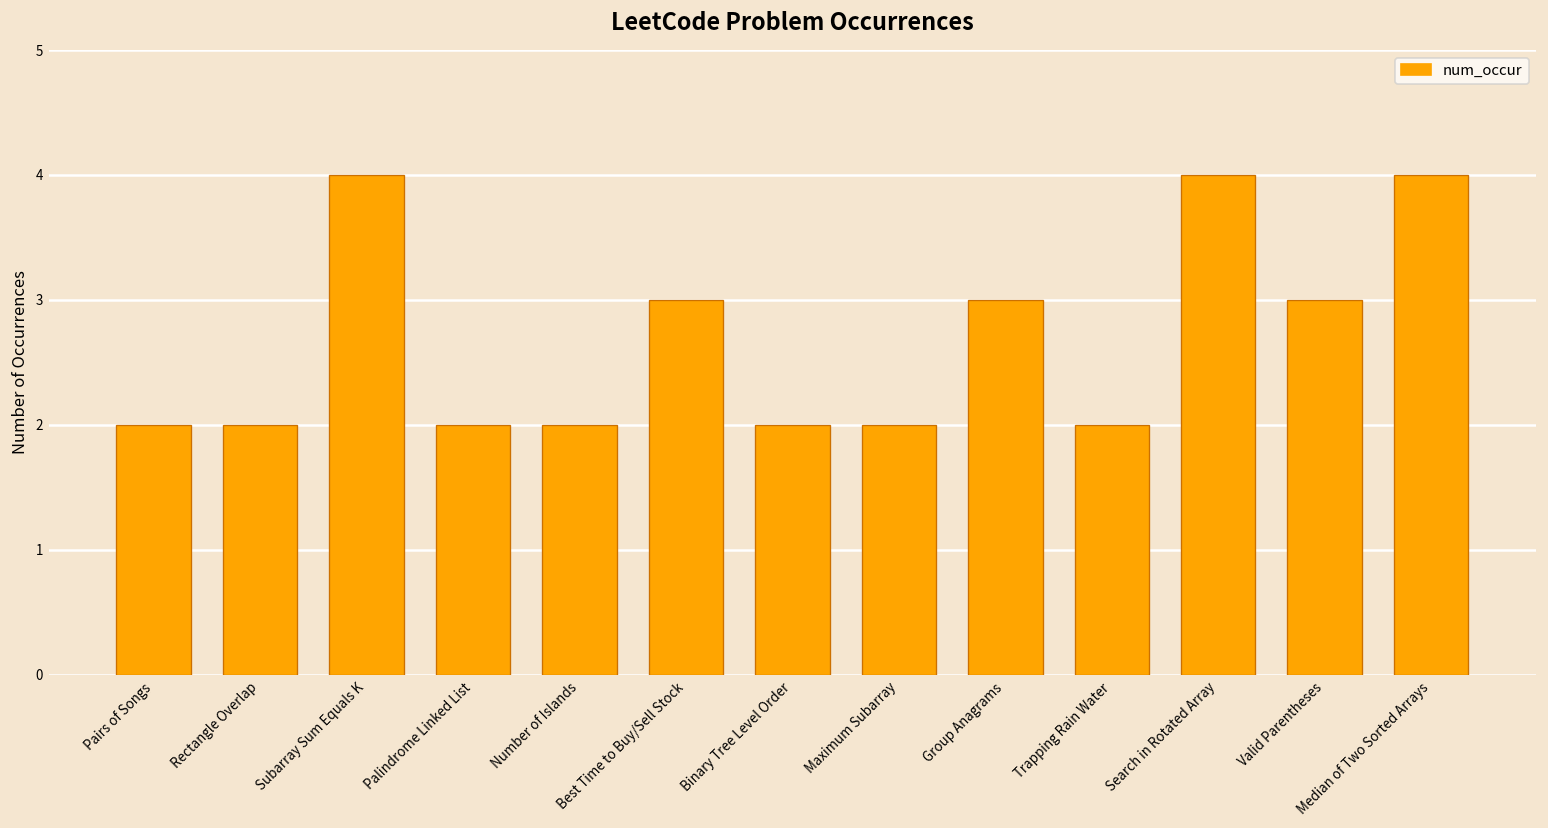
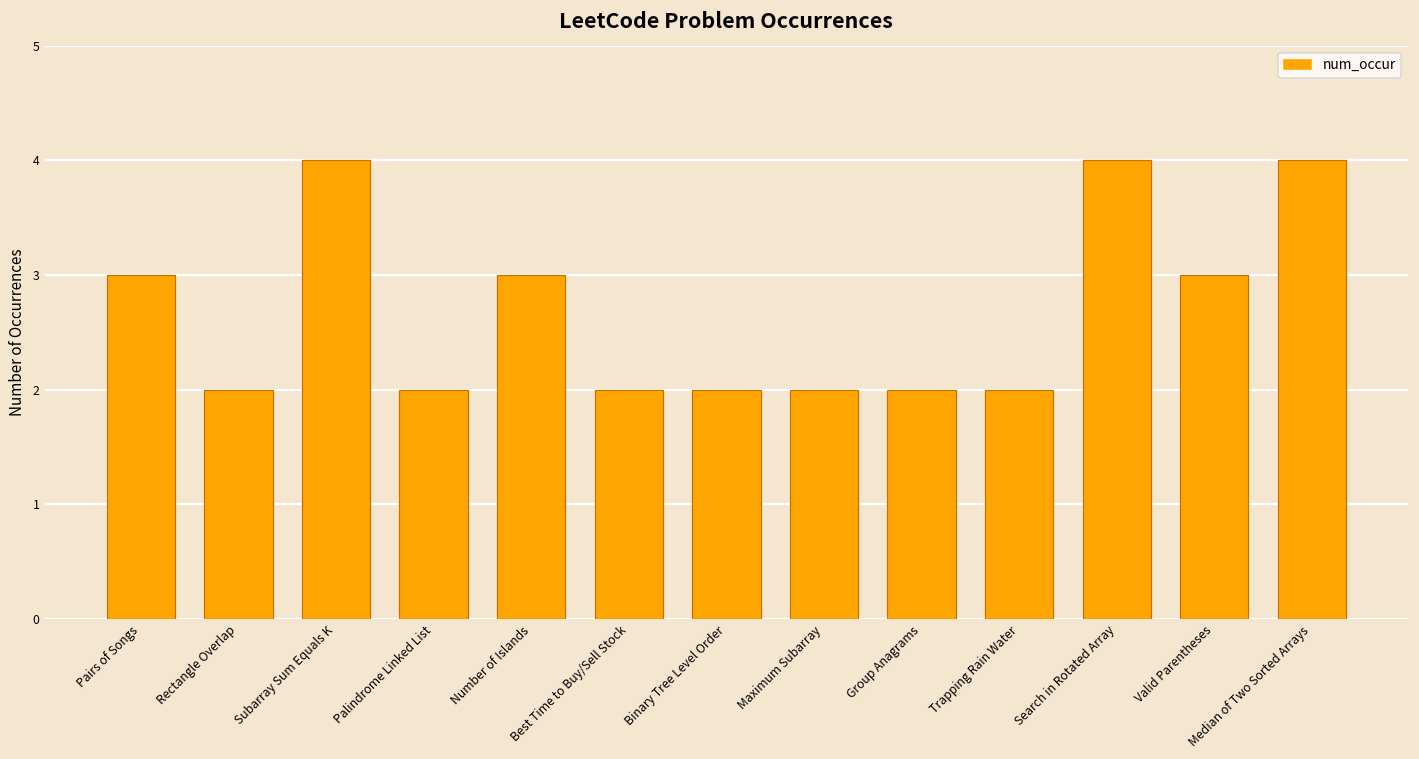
Pairs of Songs: 2 -> 3
Number of Islands: 2 -> 3
Best Time to Buy/Sell Stock: 3 -> 2
Group Anagrams: 3 -> 2
